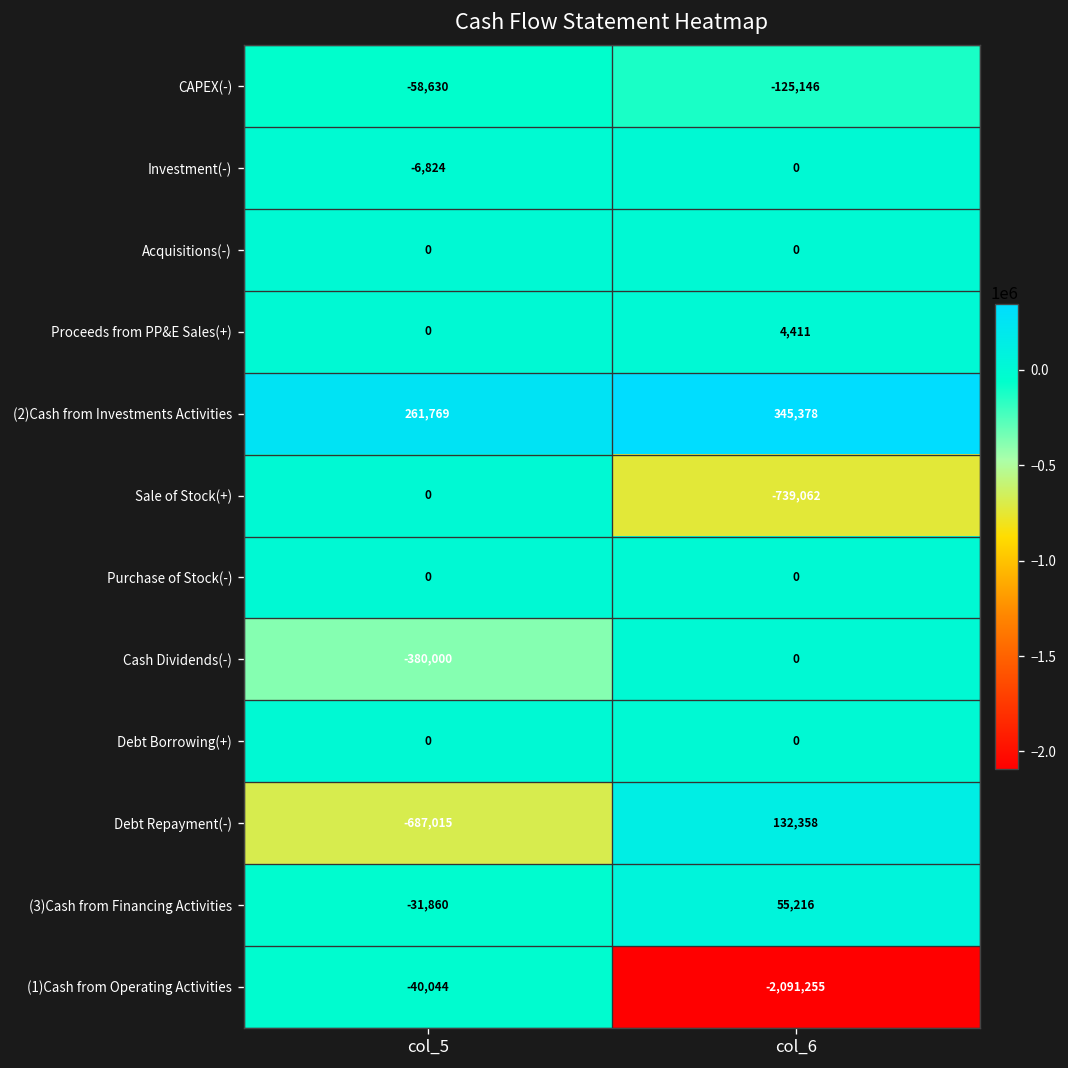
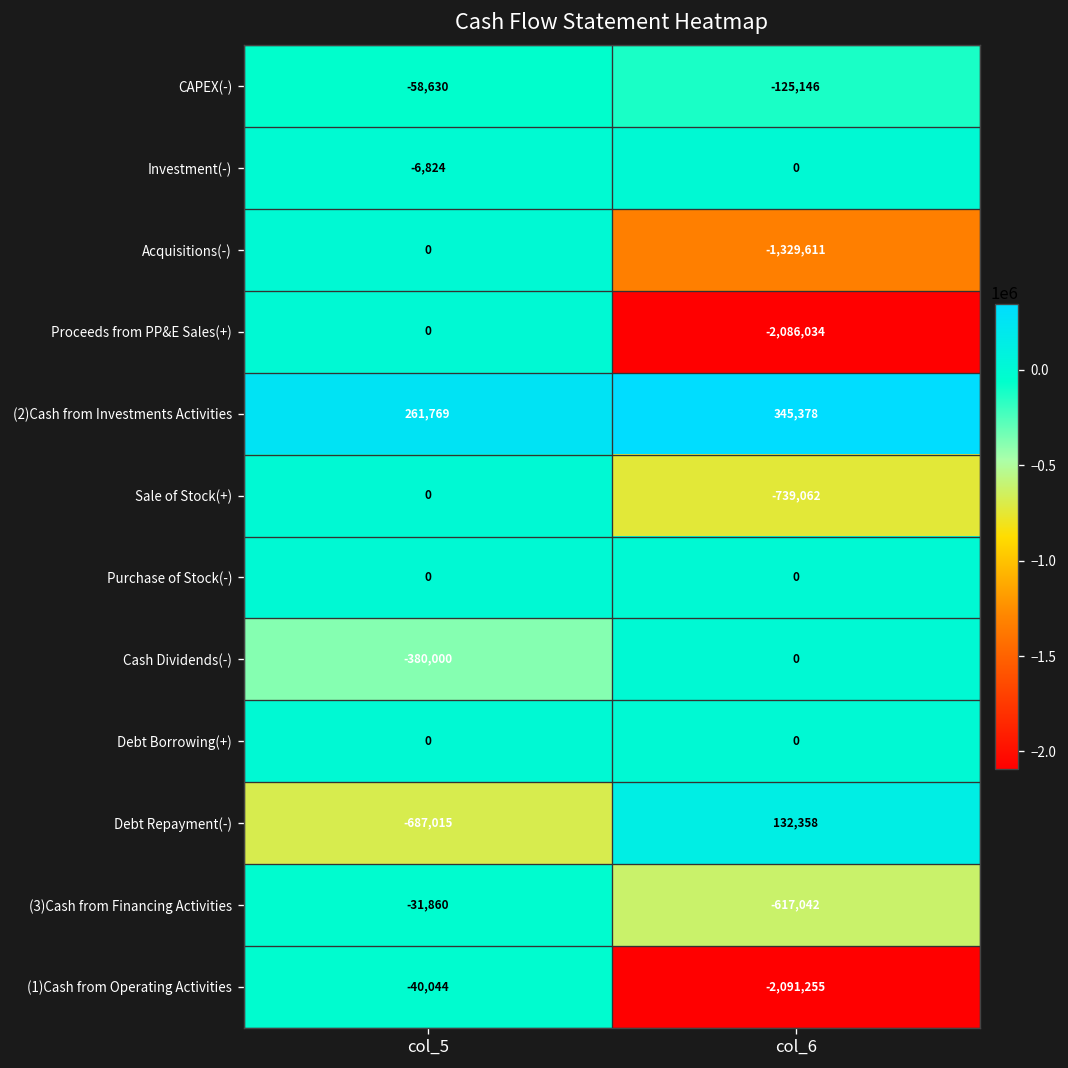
Acquisitions(-), col_6: 0 -> -1,329,611
Proceeds from PP&E Sales(+), col_6: 4,411 -> -2,086,034
(3)Cash from Financing Activities, col_6: 55,216 -> -617,042
